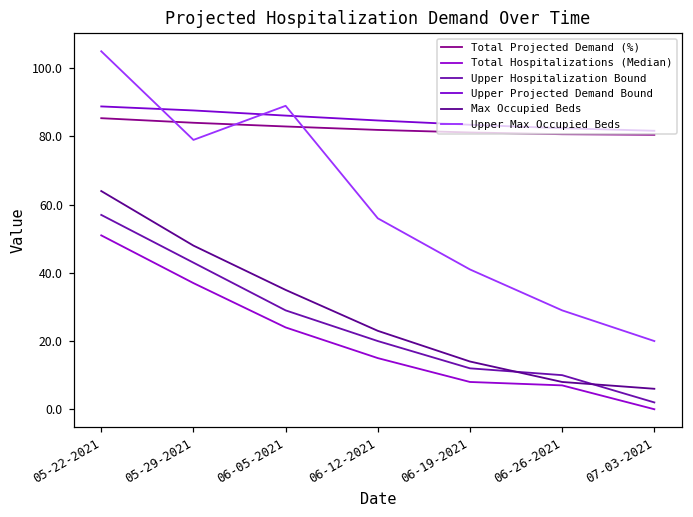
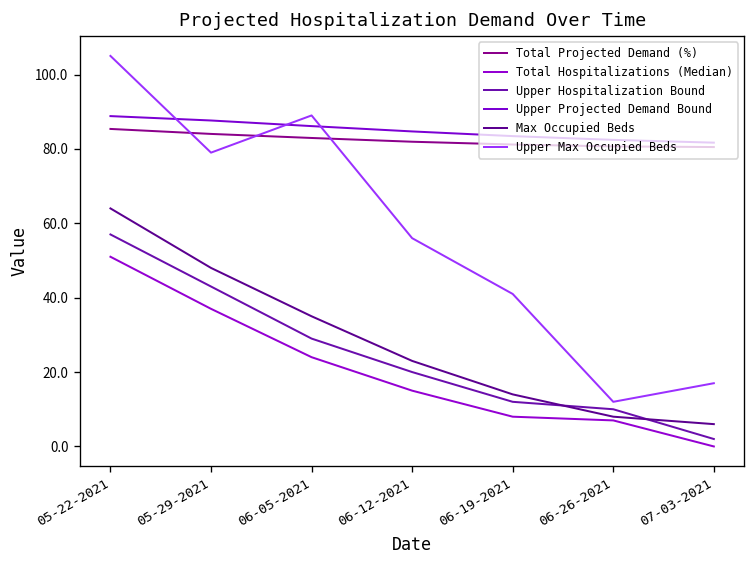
Upper Max Occupied Beds, 06-26-2021: 29 -> 12
Upper Max Occupied Beds, 07-03-2021: 20 -> 17
